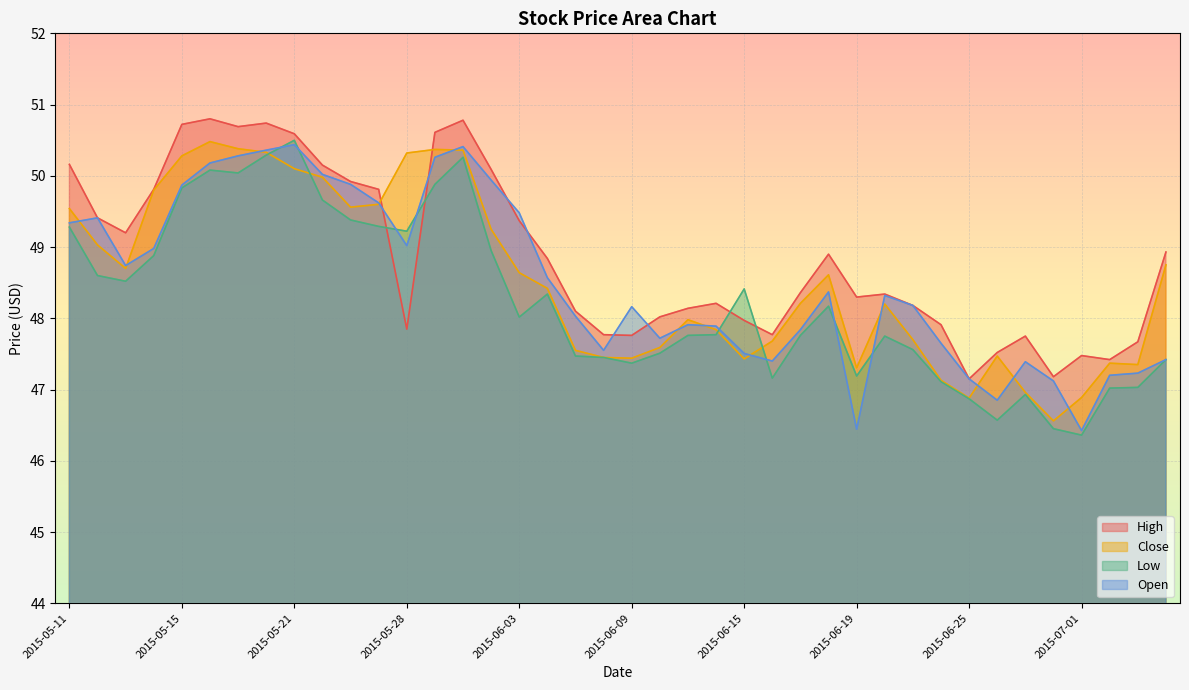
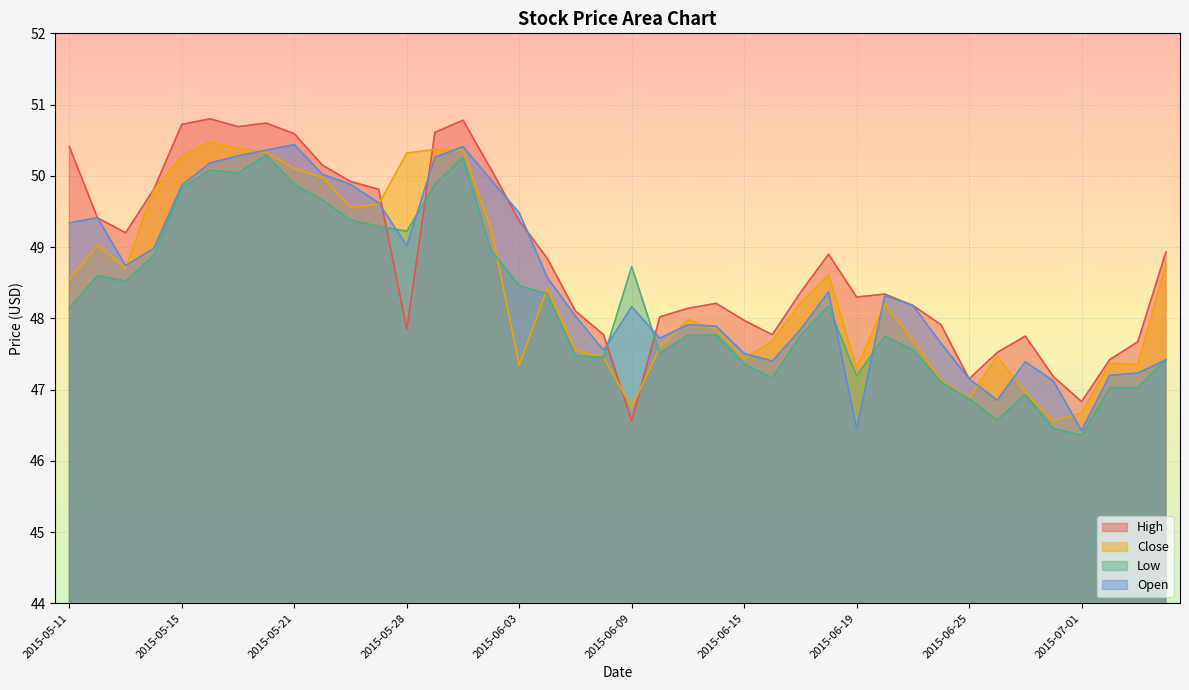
High, 2015-05-11: 50.2 -> 50.4
Close, 2015-05-11: 49.5 -> 48.5
Low, 2015-05-11: 49.3 -> 48.1
Low, 2015-05-21: 50.5 -> 49.9
Close, 2015-06-03: 48.6 -> 47.3
Low, 2015-06-03: 48.0 -> 48.5
High, 2015-06-09: 47.8 -> 46.6
Close, 2015-06-09: 47.4 -> 46.8
Low, 2015-06-09: 47.4 -> 48.7
Low, 2015-06-15: 48.4 -> 47.4
High, 2015-07-01: 47.5 -> 46.8
Close, 2015-07-01: 46.9 -> 46.7
